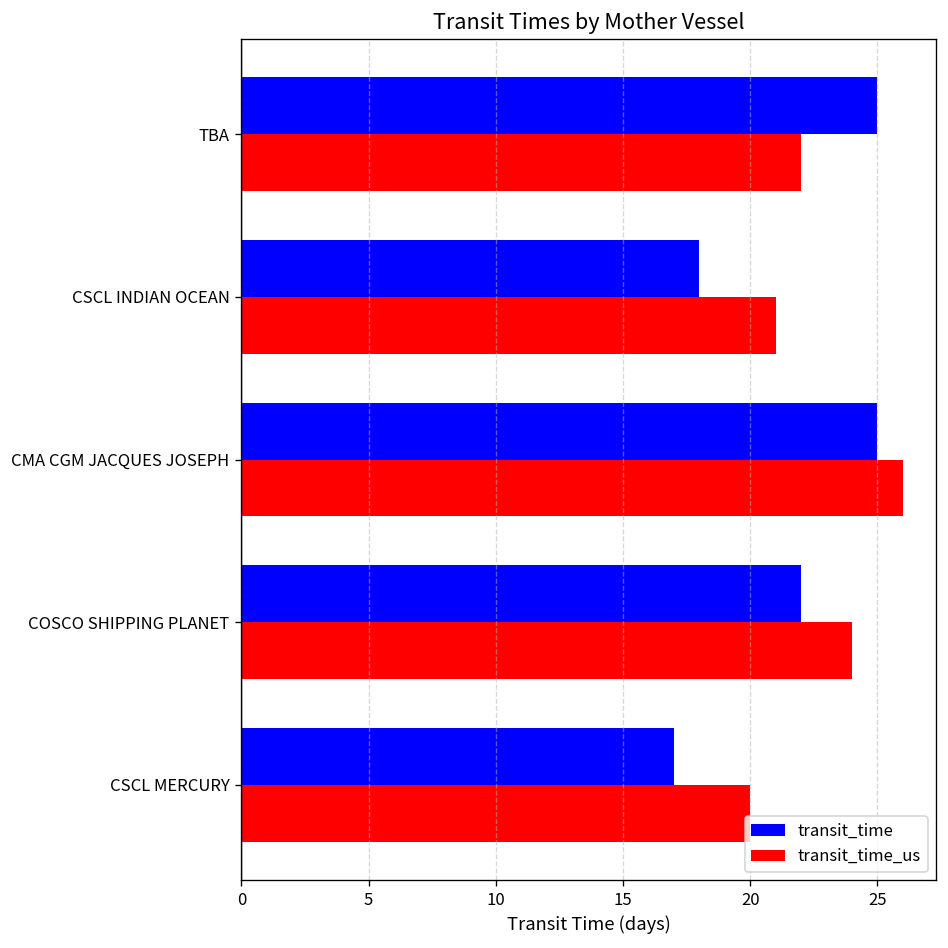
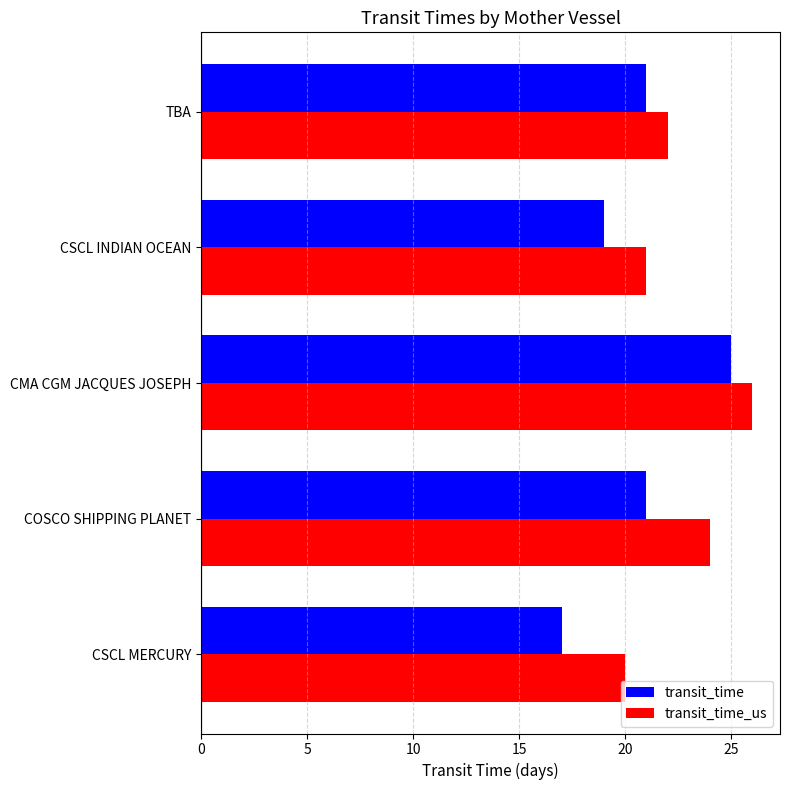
transit_time, TBA: 25 -> 21
transit_time, CSCL INDIAN OCEAN: 18 -> 19
transit_time, COSCO SHIPPING PLANET: 22 -> 21
